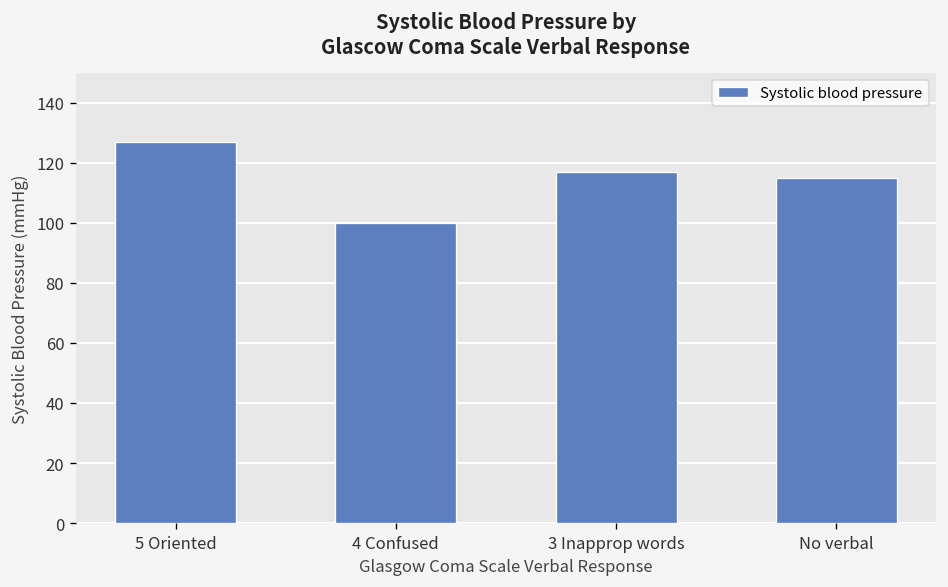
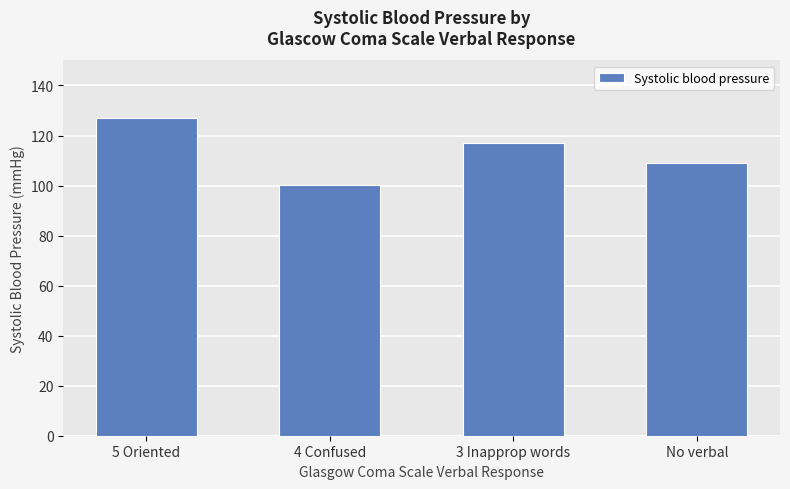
No verbal: 115 -> 109
